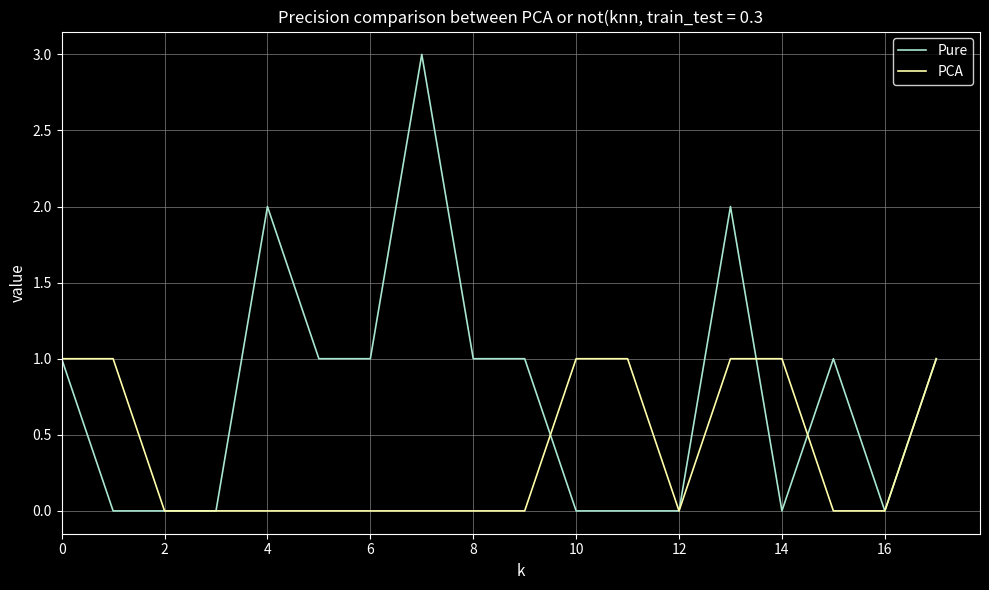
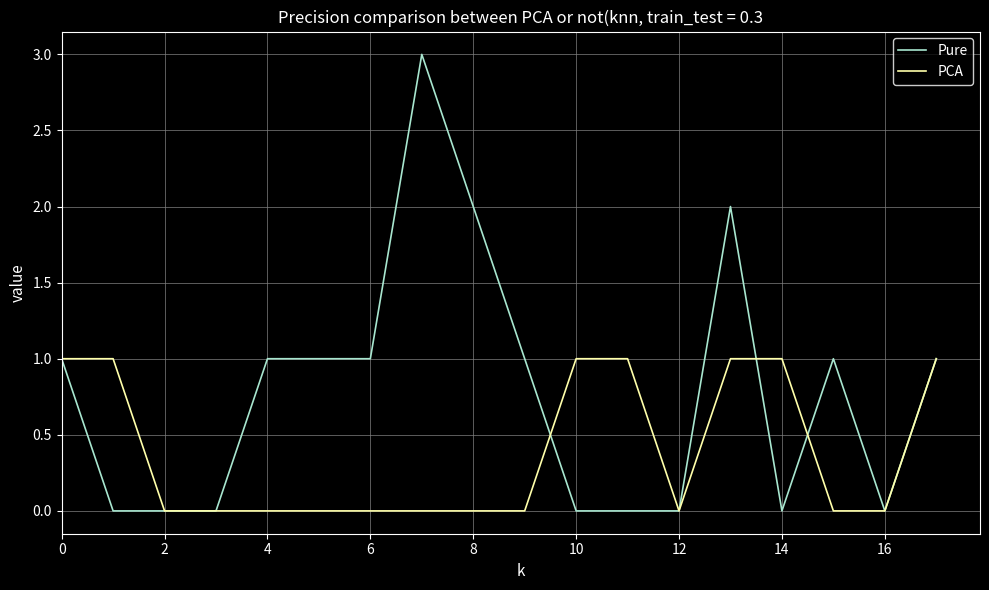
Pure, 4: 2 -> 1
Pure, 8: 1 -> 2
